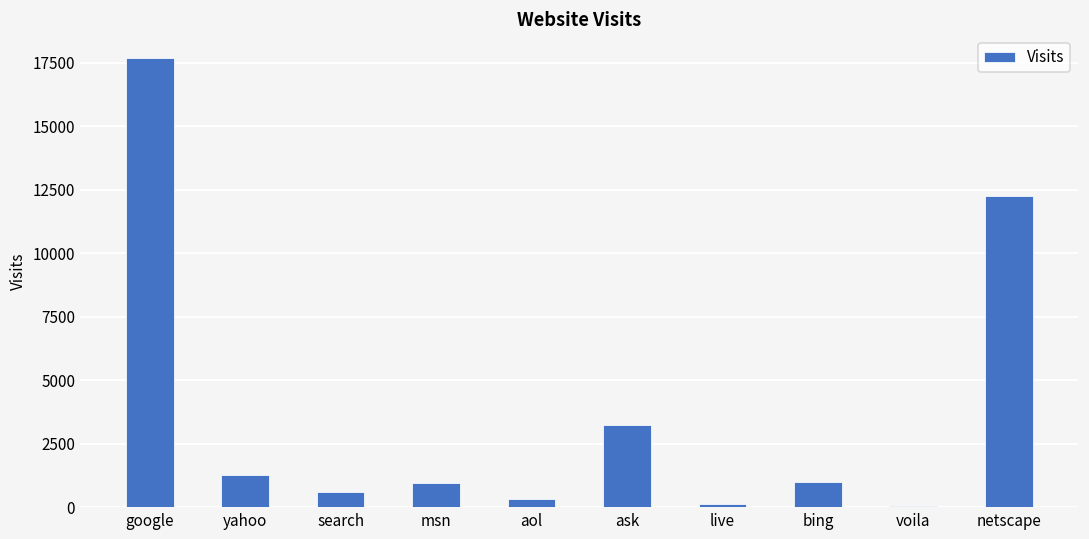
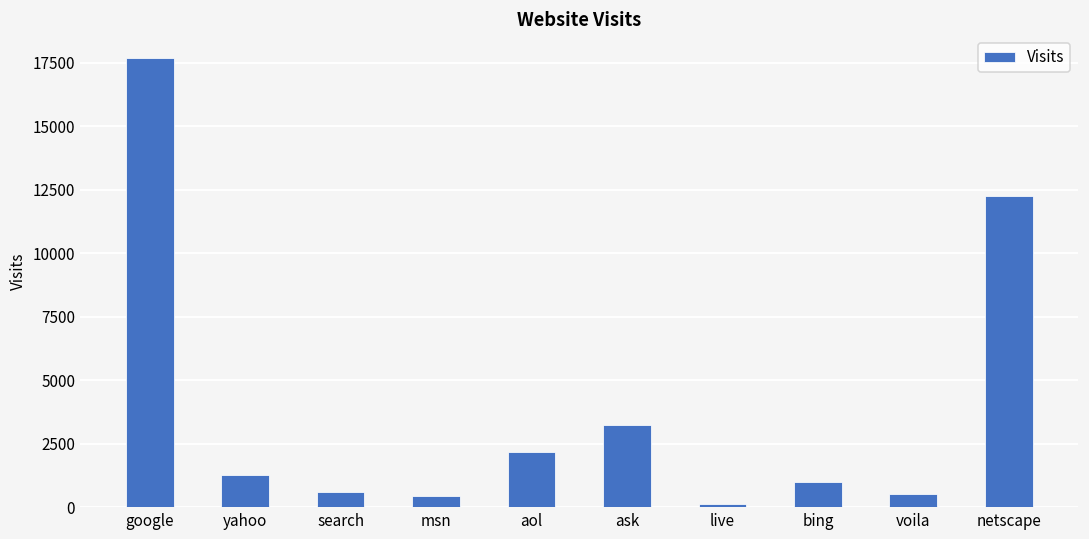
msn: 1000 -> 400
aol: 300 -> 2200
voila: 100 -> 500
